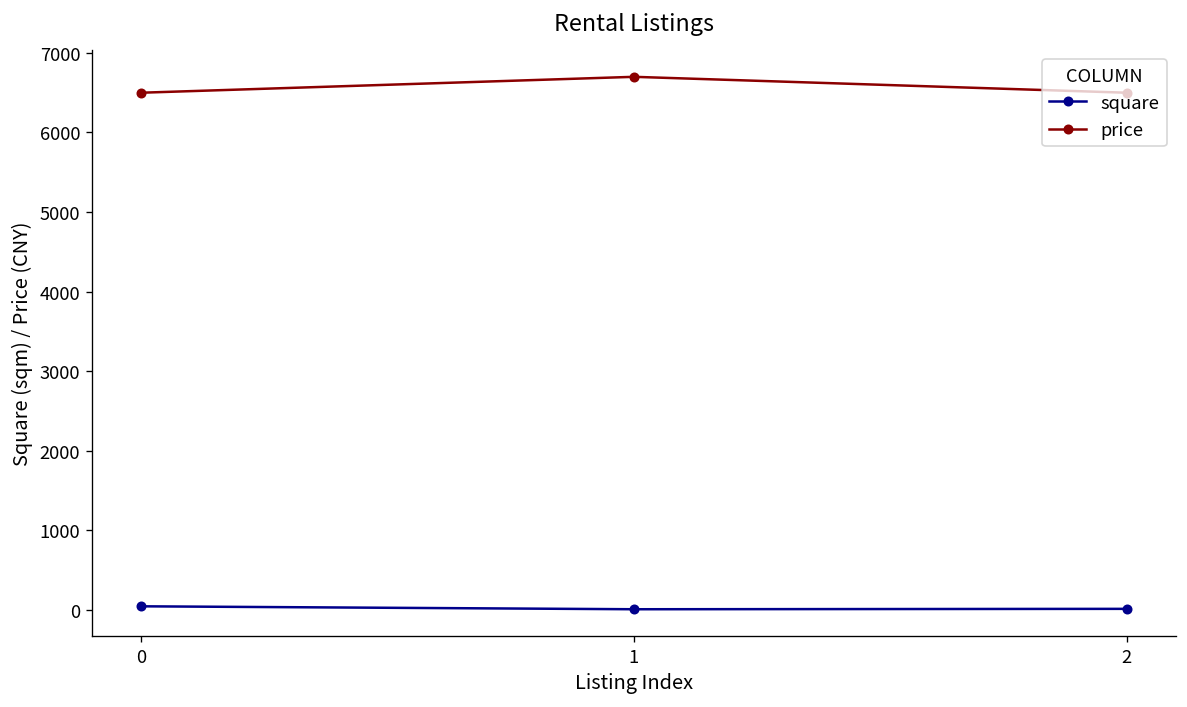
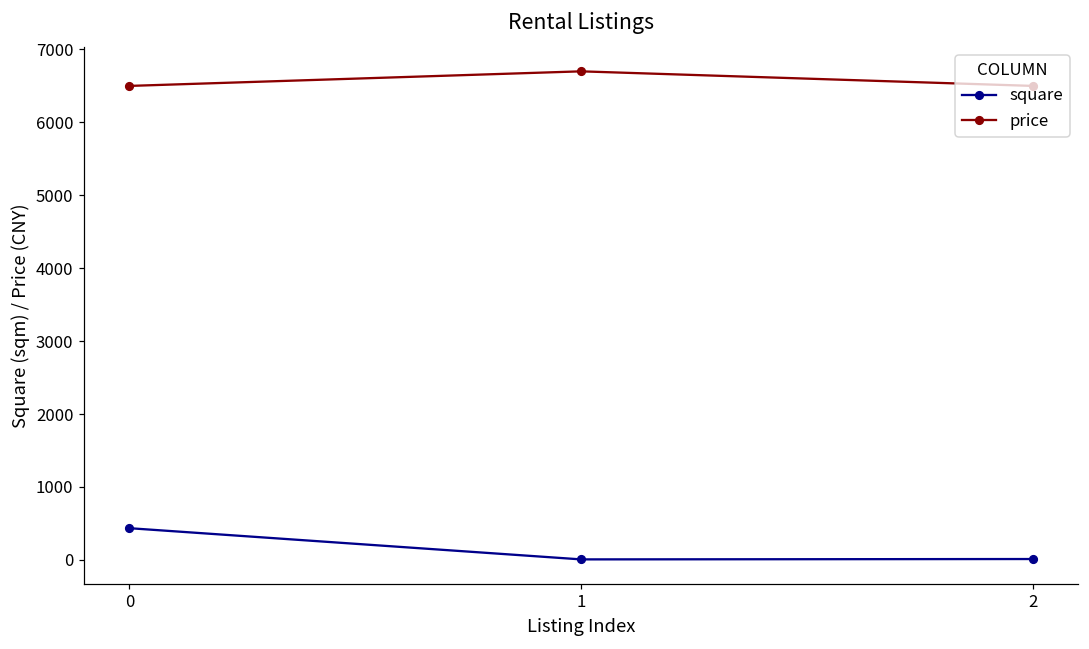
square, 0: 0 -> 400
